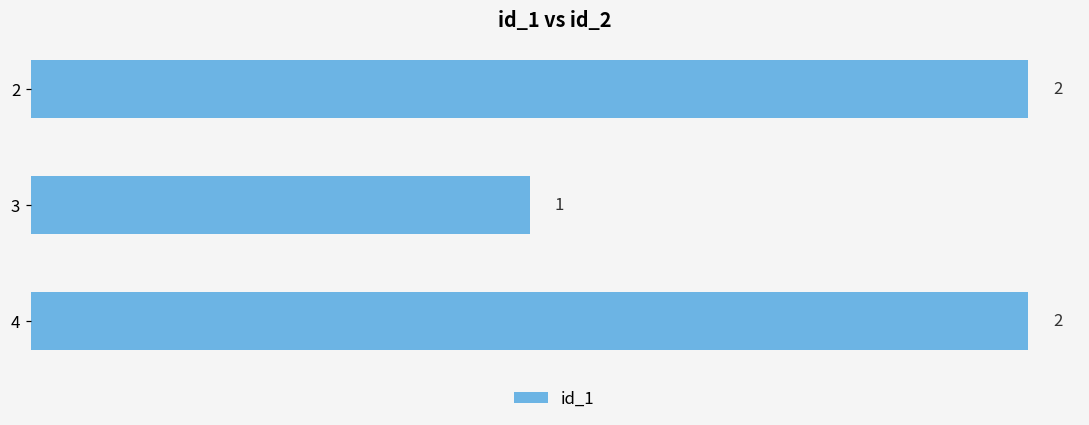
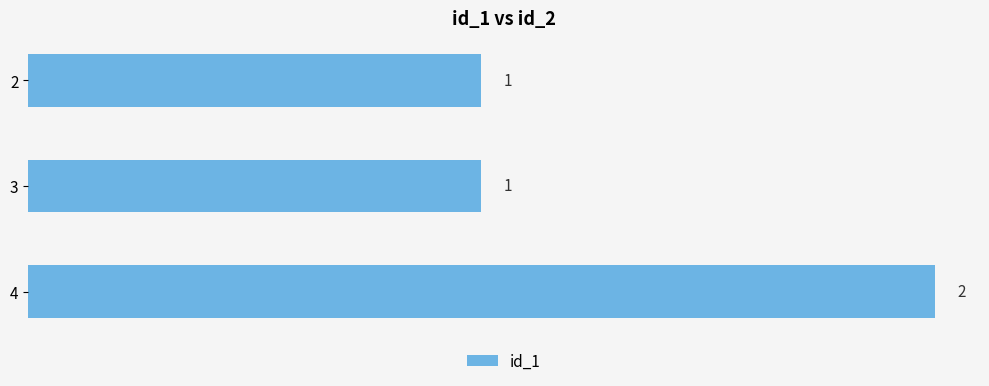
2: 2 -> 1
